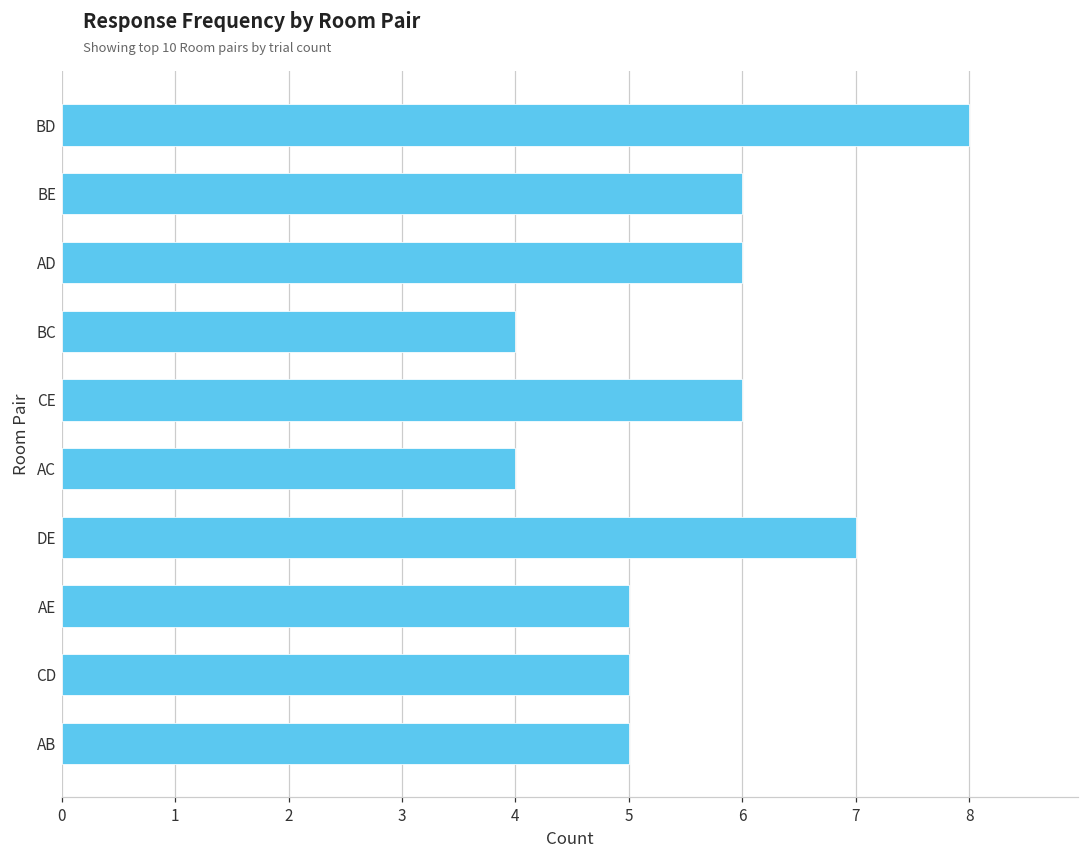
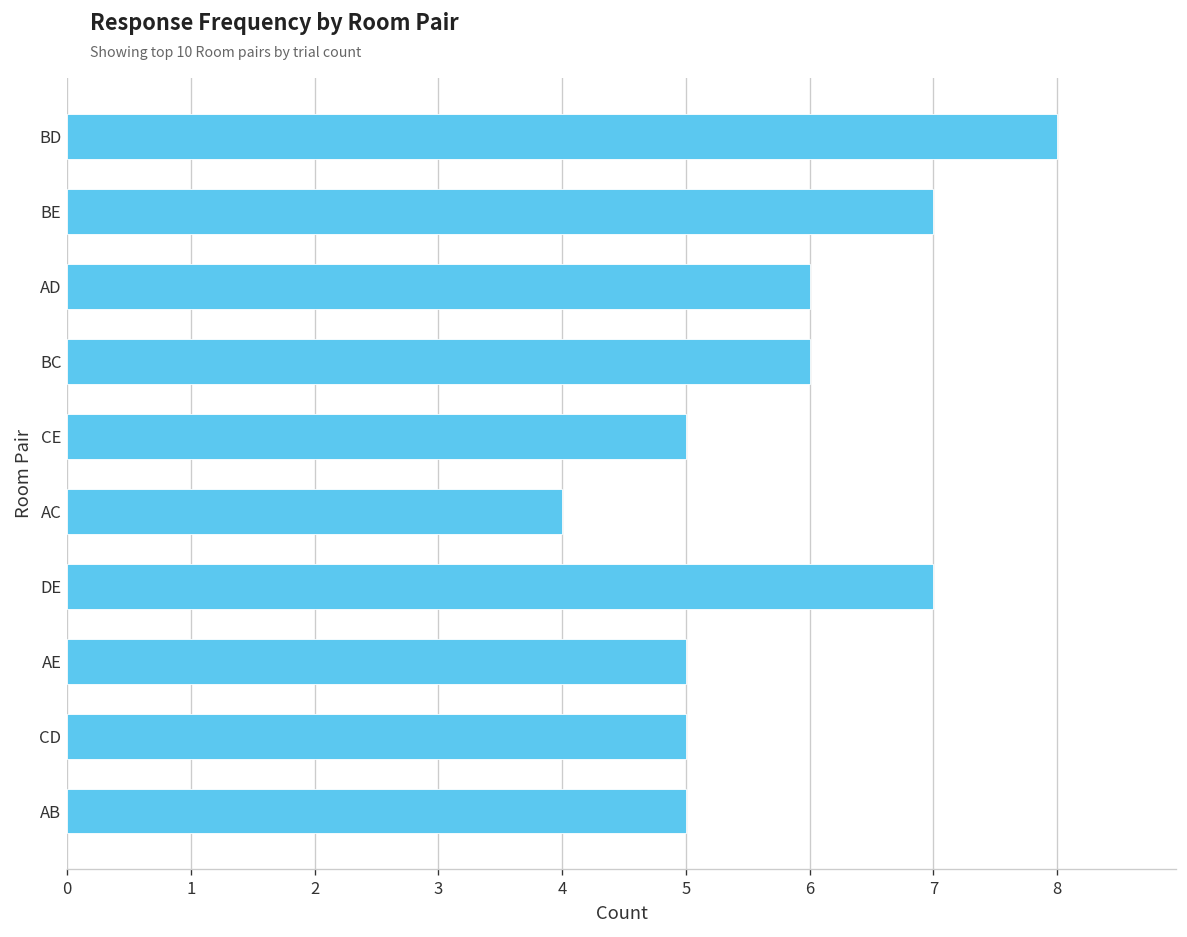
BE: 6 -> 7
BC: 4 -> 6
CE: 6 -> 5
